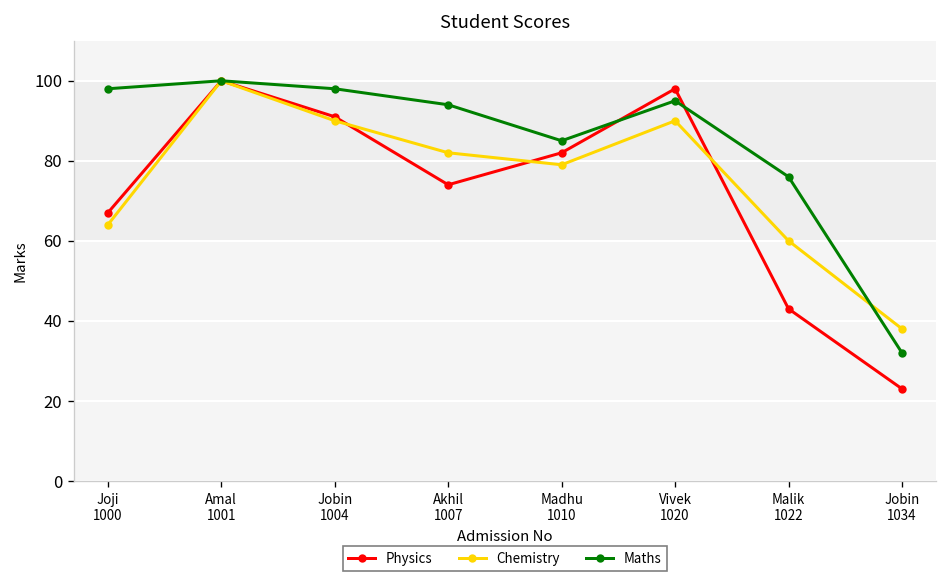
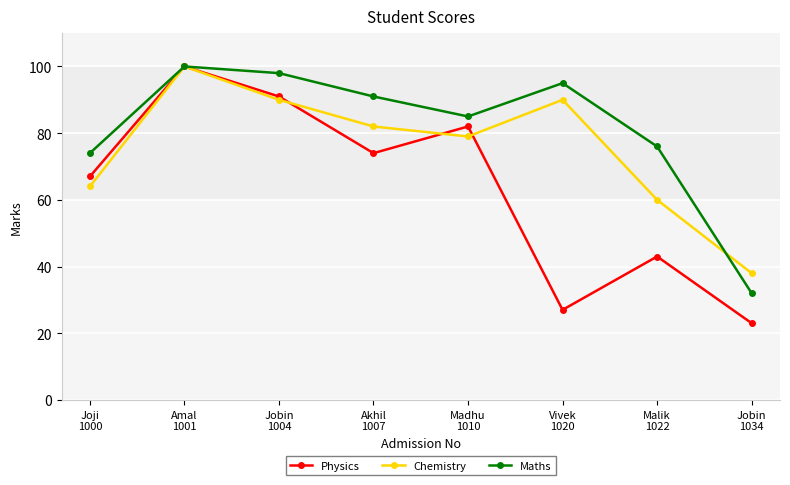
Maths, Joji 1000: 98 -> 74
Maths, Akhil 1007: 94 -> 91
Physics, Vivek 1020: 98 -> 27
